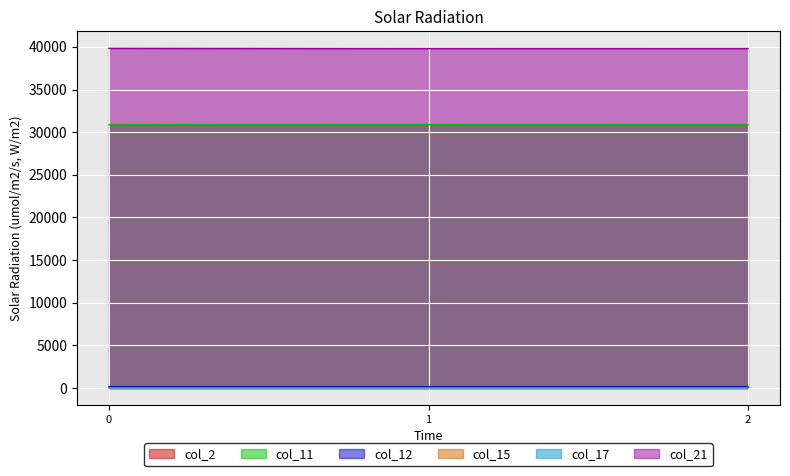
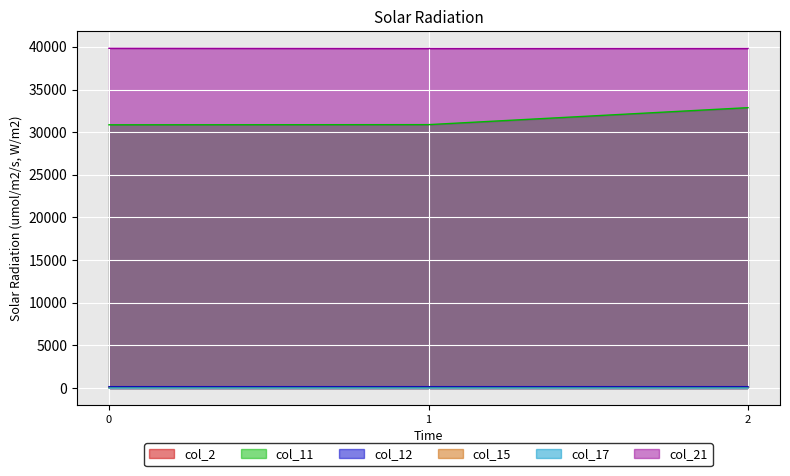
col_11, 2: 31000 -> 33000
